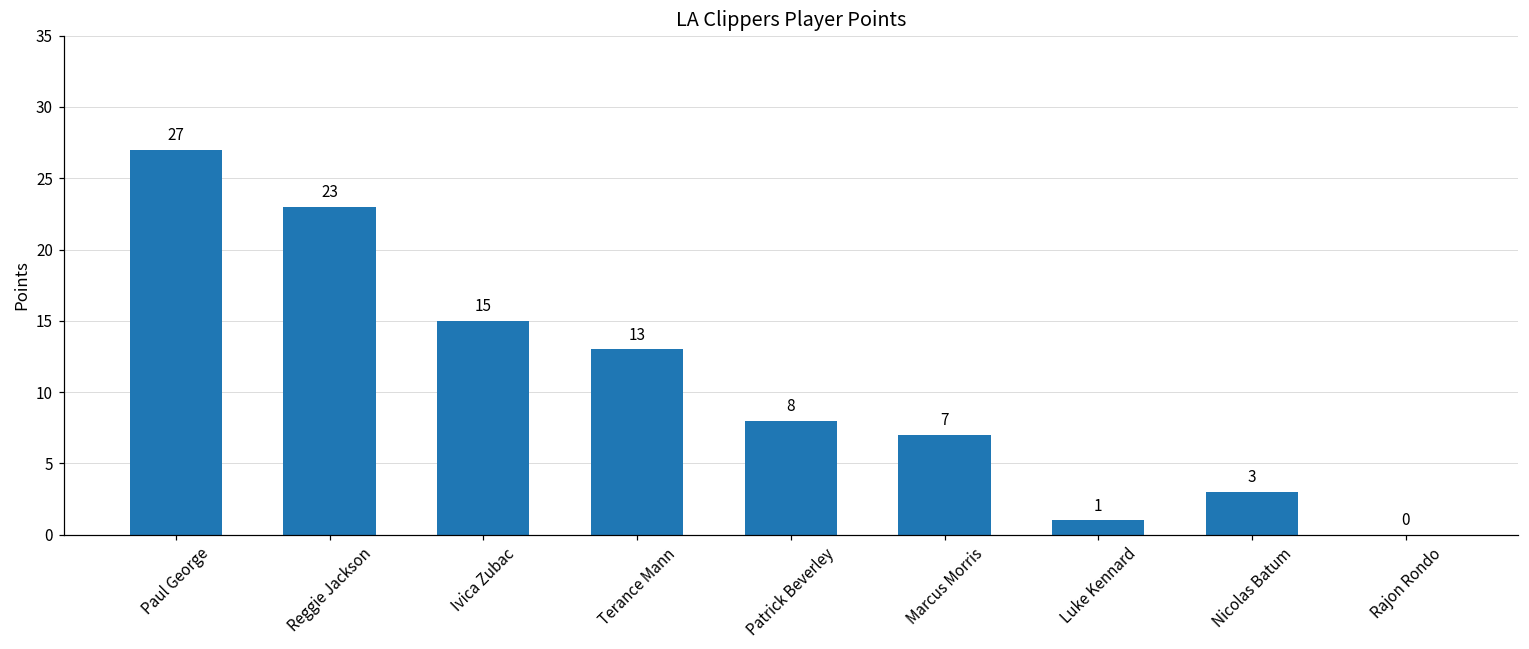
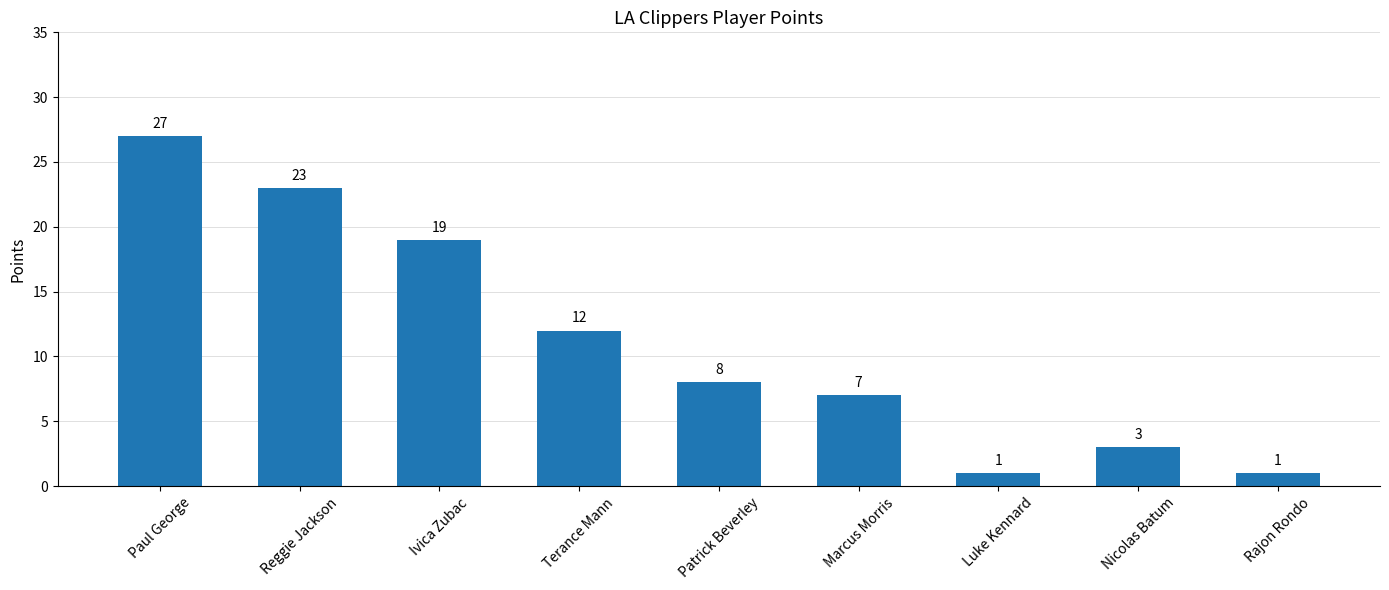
Ivica Zubac: 15 -> 19
Terance Mann: 13 -> 12
Rajon Rondo: 0 -> 1
